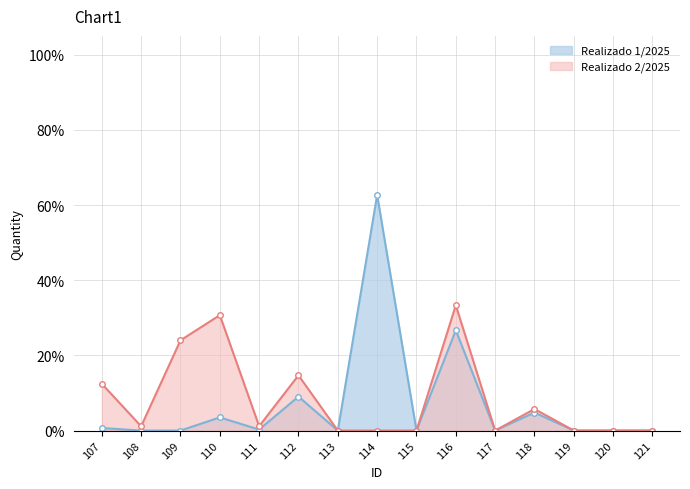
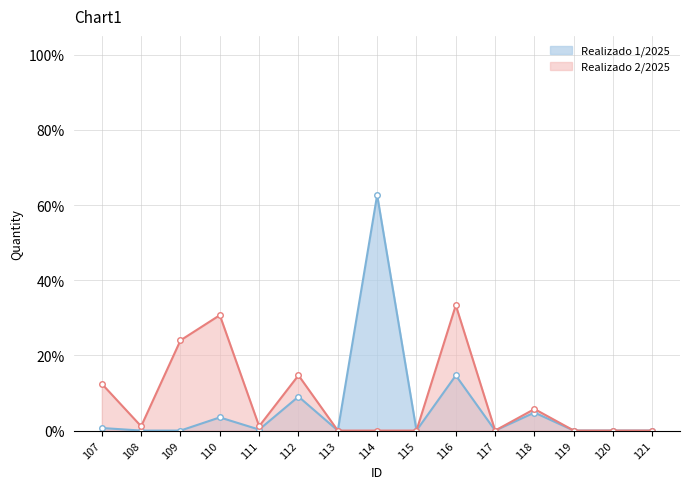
Realizado 1/2025, 116: 27% -> 15%
